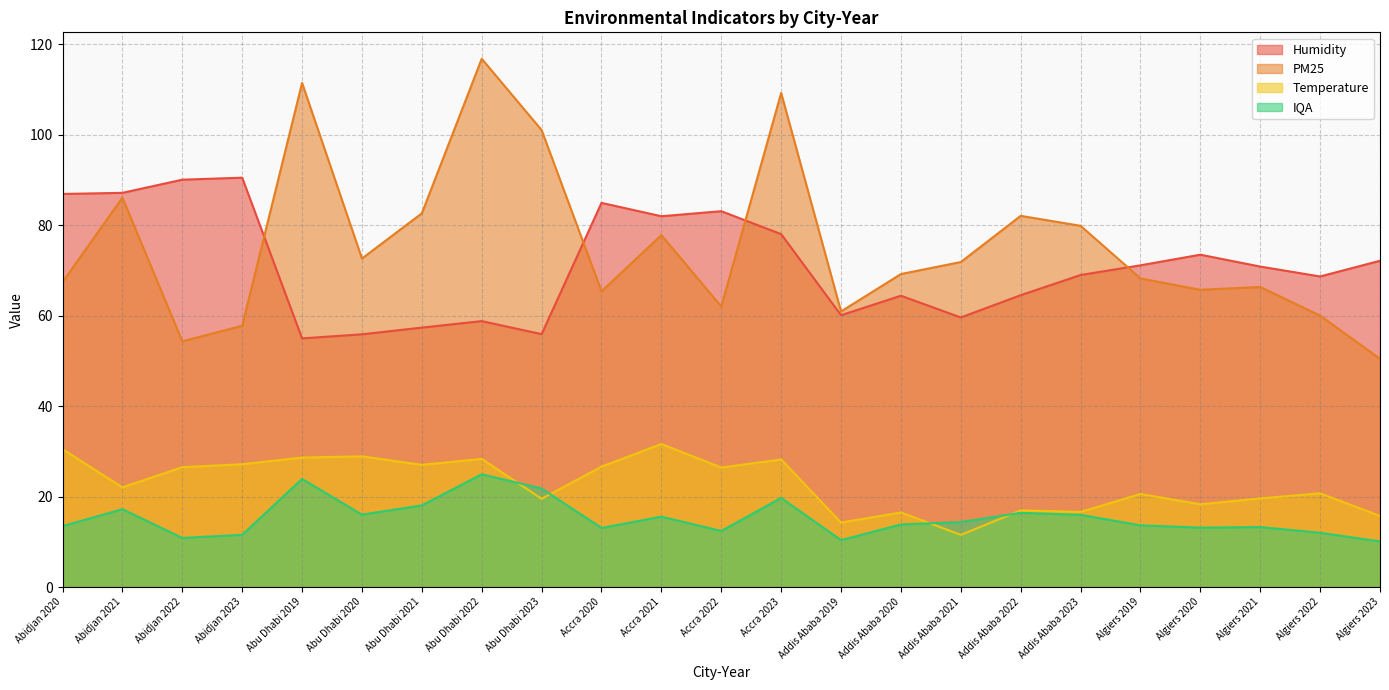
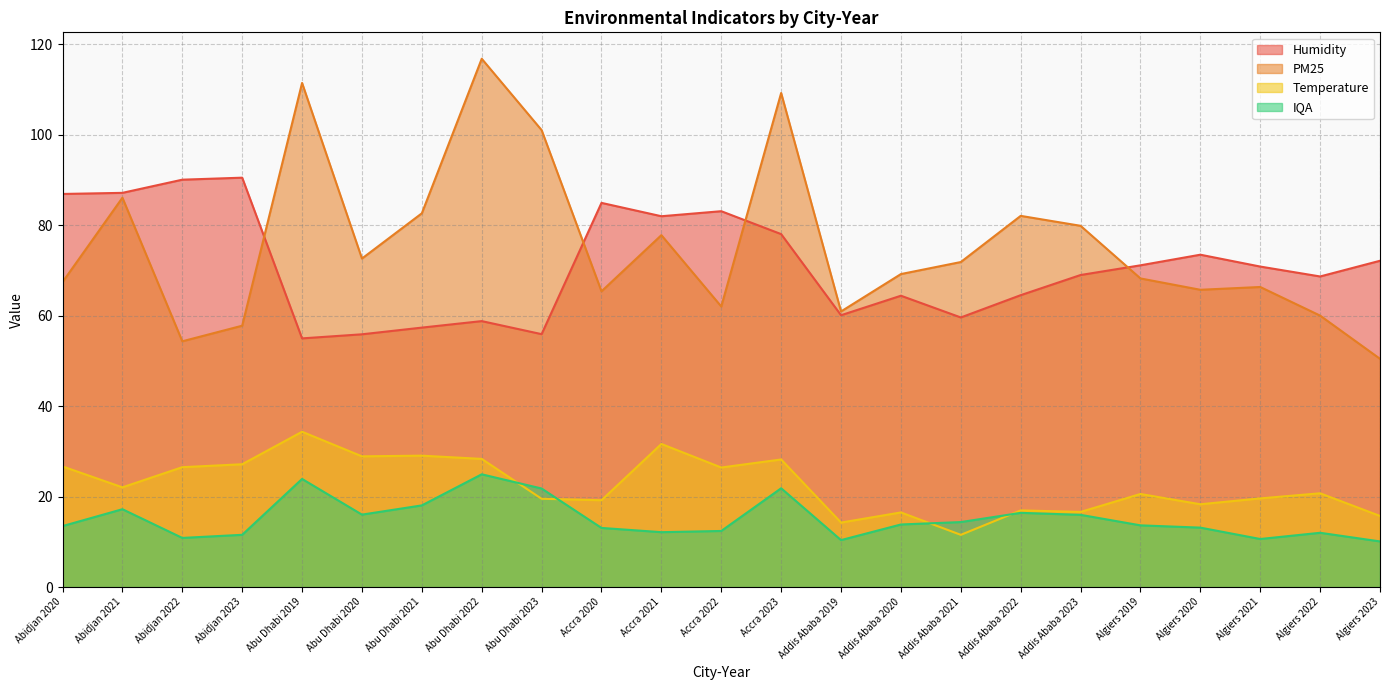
Temperature, Abidjan 2020: 30 -> 27
Temperature, Abu Dhabi 2019: 29 -> 34
Temperature, Abu Dhabi 2021: 27 -> 29
Temperature, Accra 2020: 27 -> 19
IQA, Accra 2021: 16 -> 12
IQA, Accra 2023: 20 -> 22
IQA, Algiers 2021: 13 -> 11
